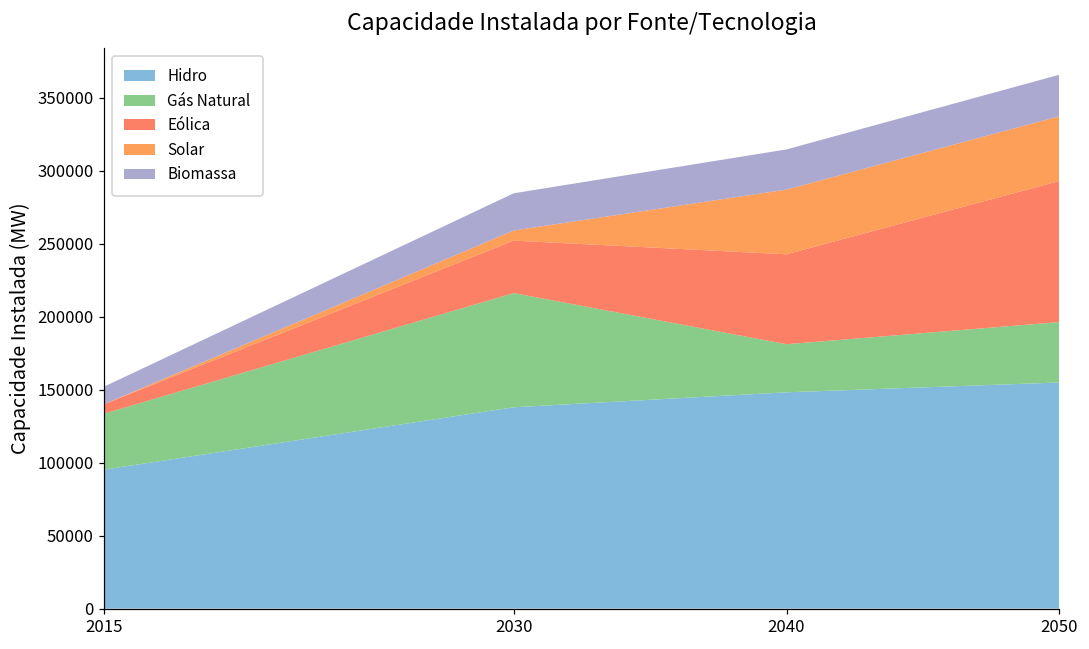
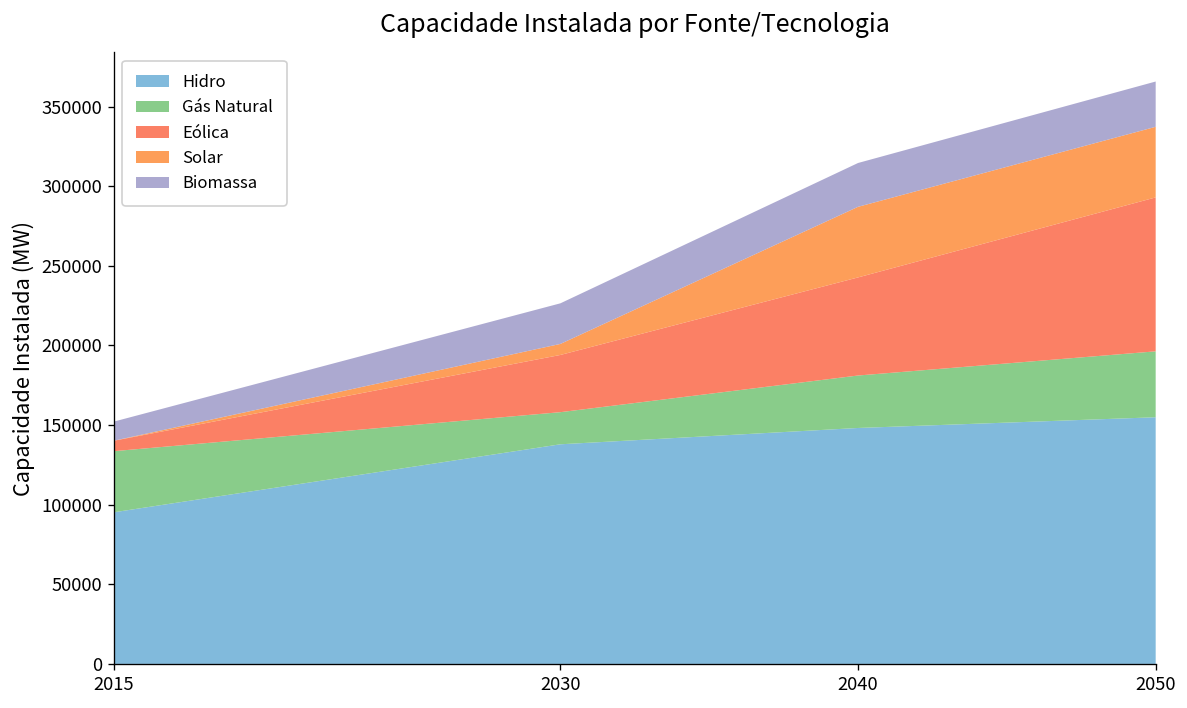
Gás Natural, 2030: 78000 -> 20000
